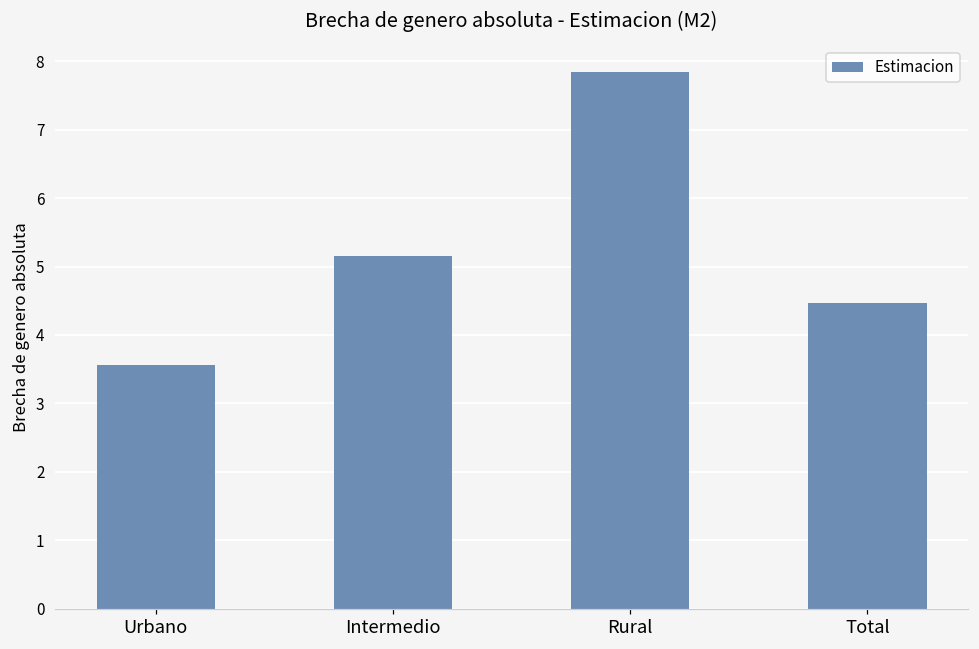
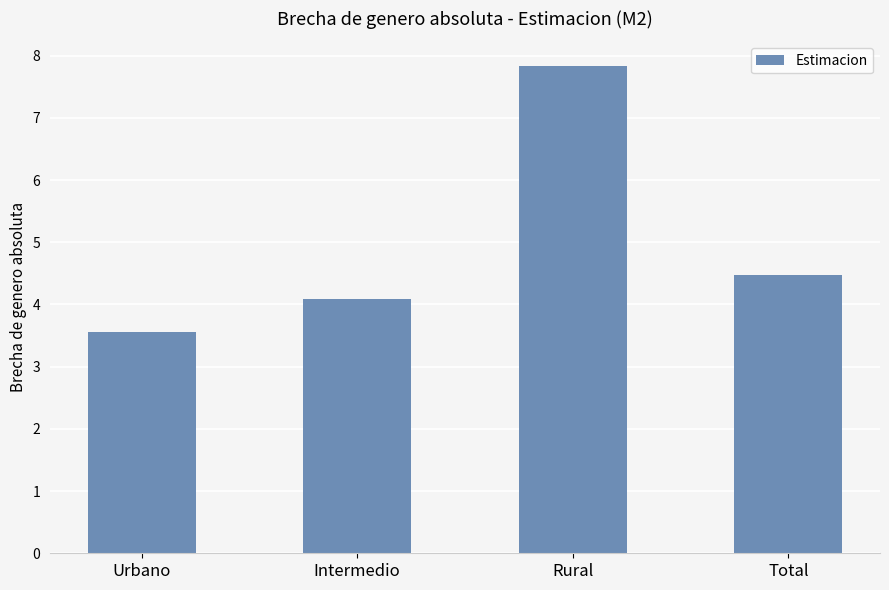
Intermedio: 5.2 -> 4.1
